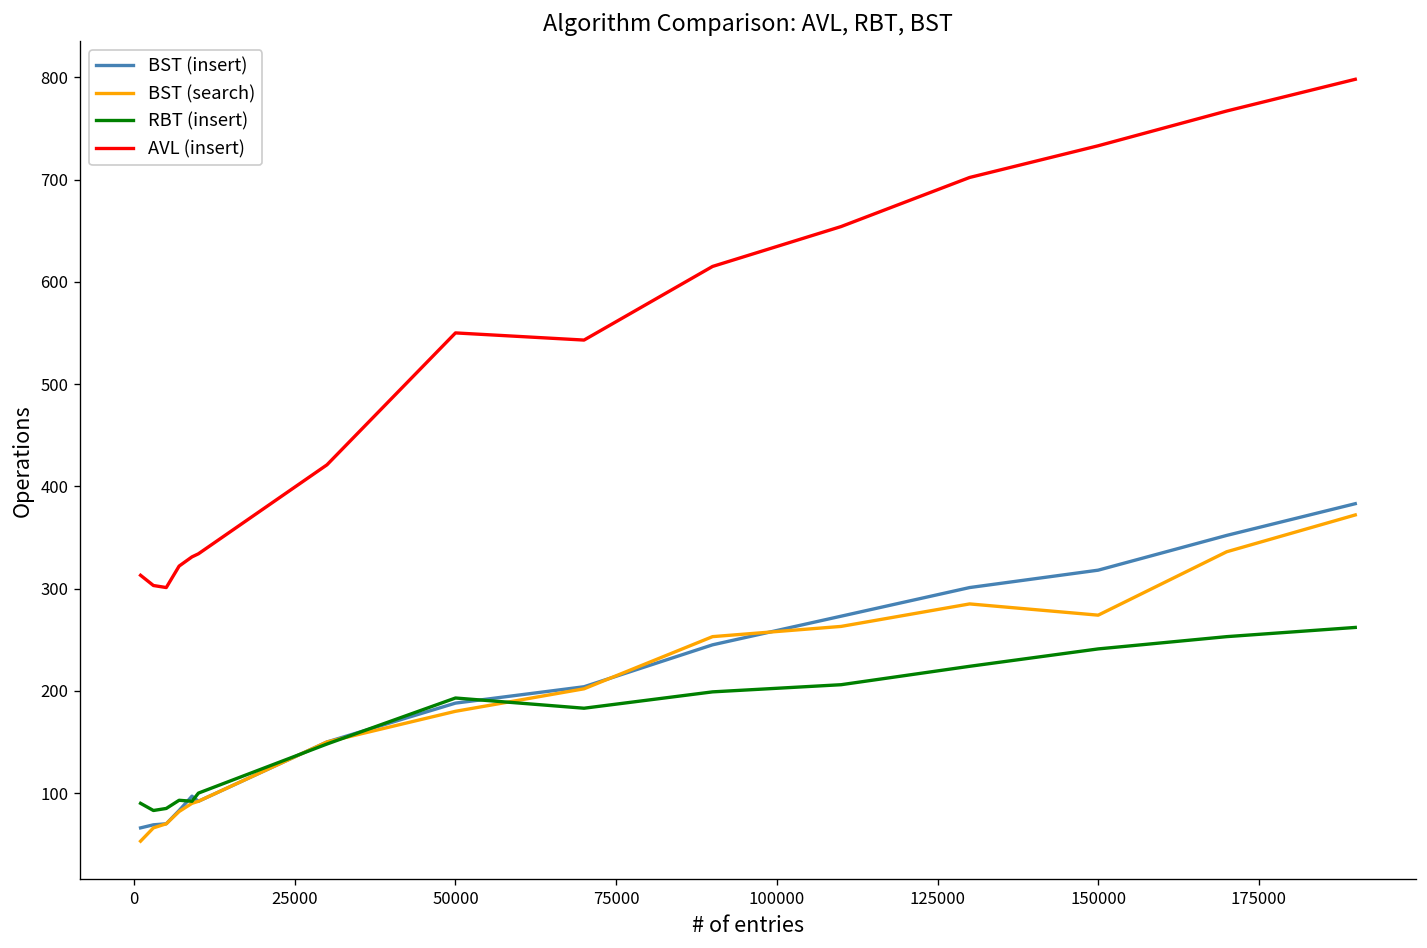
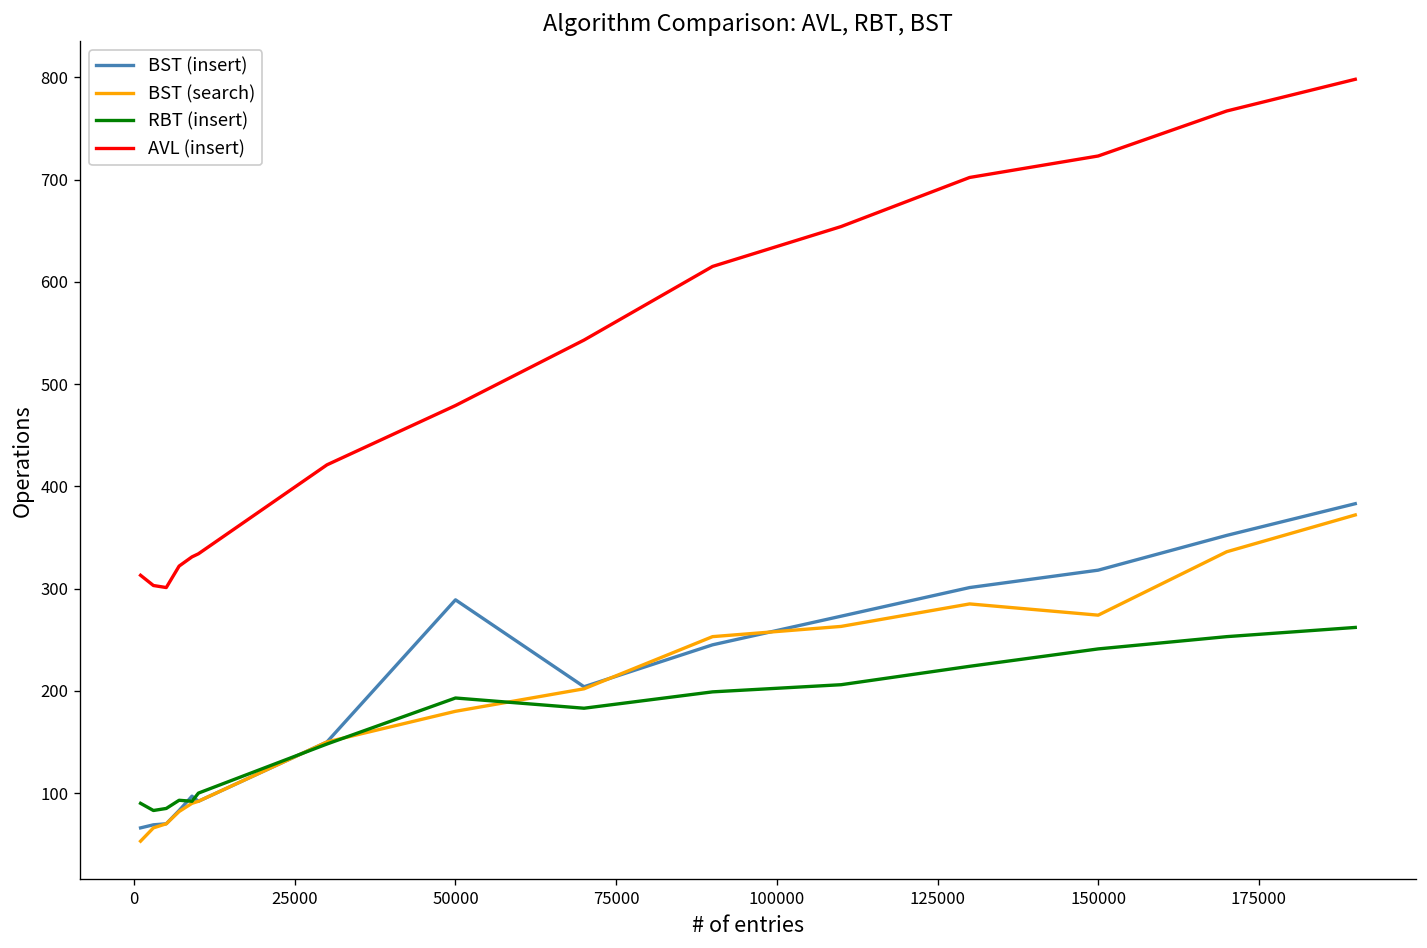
BST (insert), 50000: 190 -> 290
AVL (insert), 50000: 550 -> 480
AVL (insert), 150000: 730 -> 720
